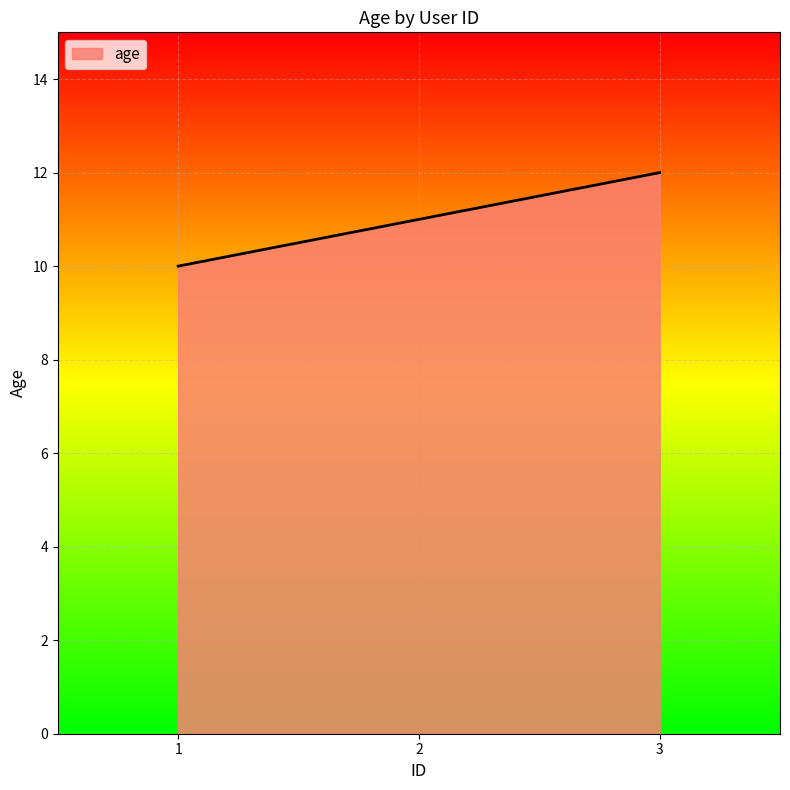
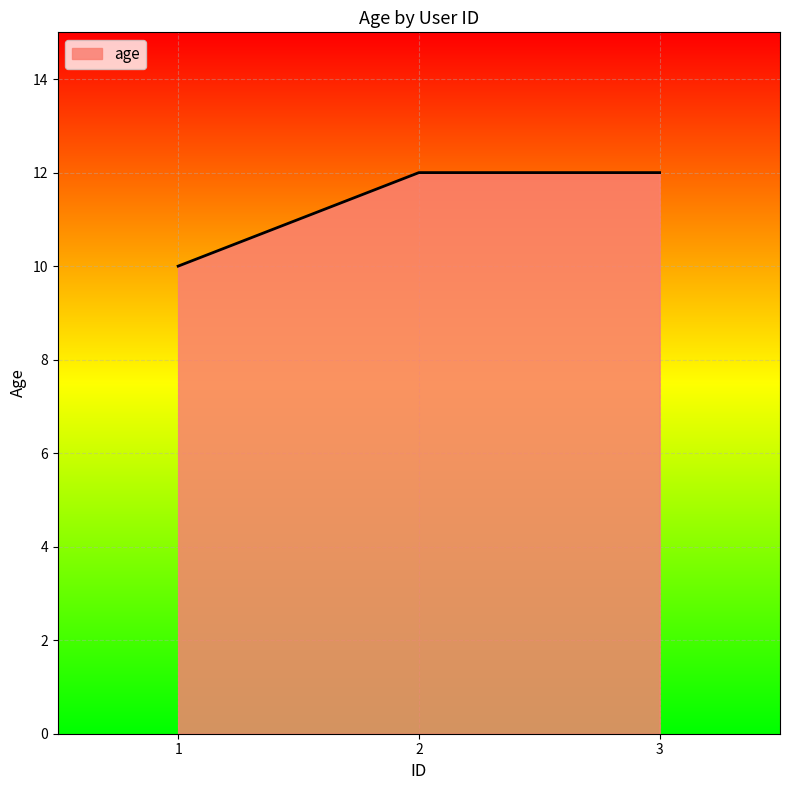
2: 11 -> 12
